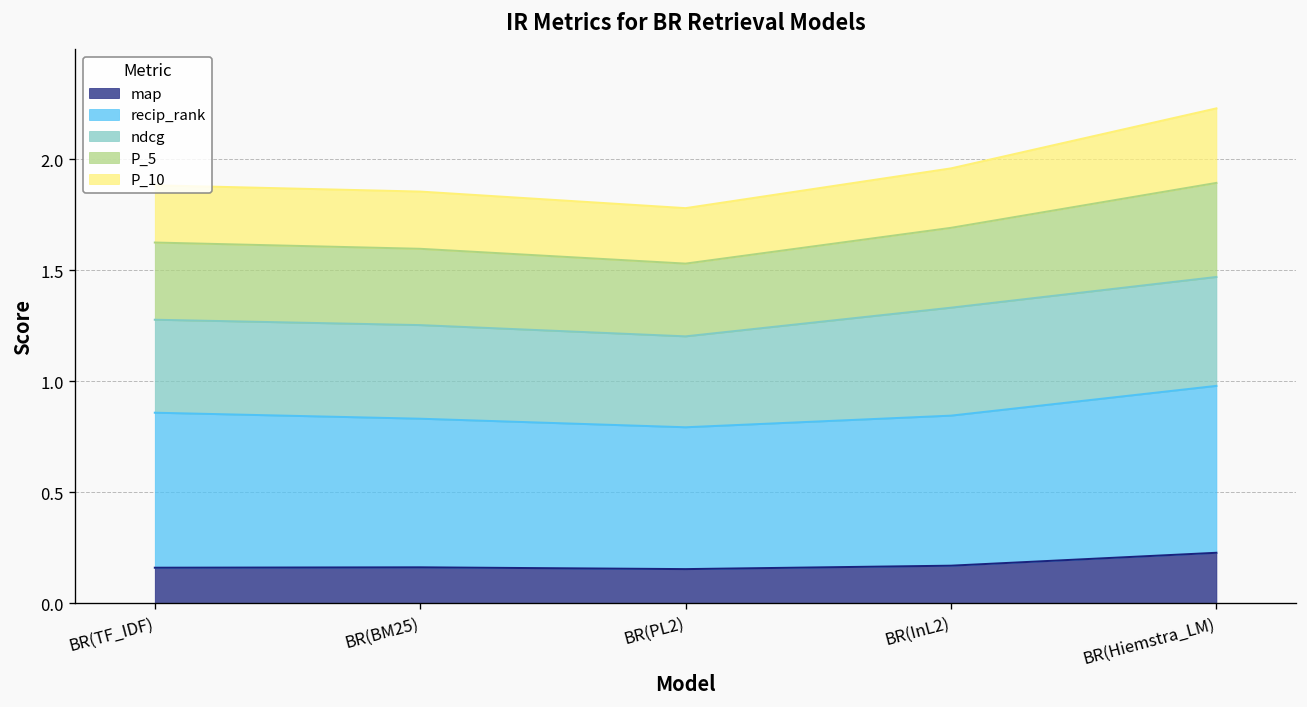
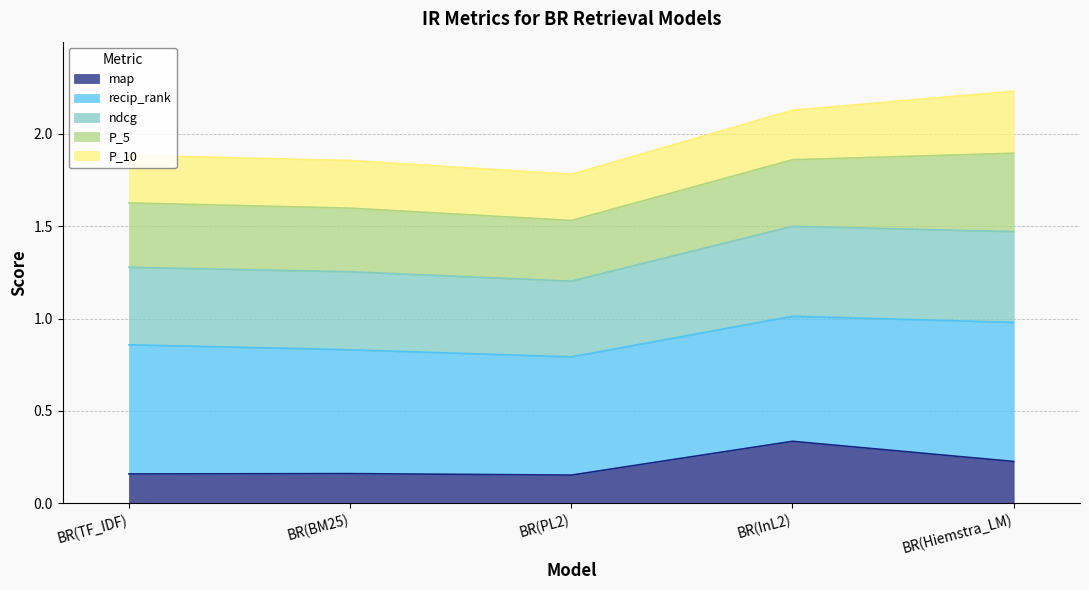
map, BR(InL2): 0.17 -> 0.34
